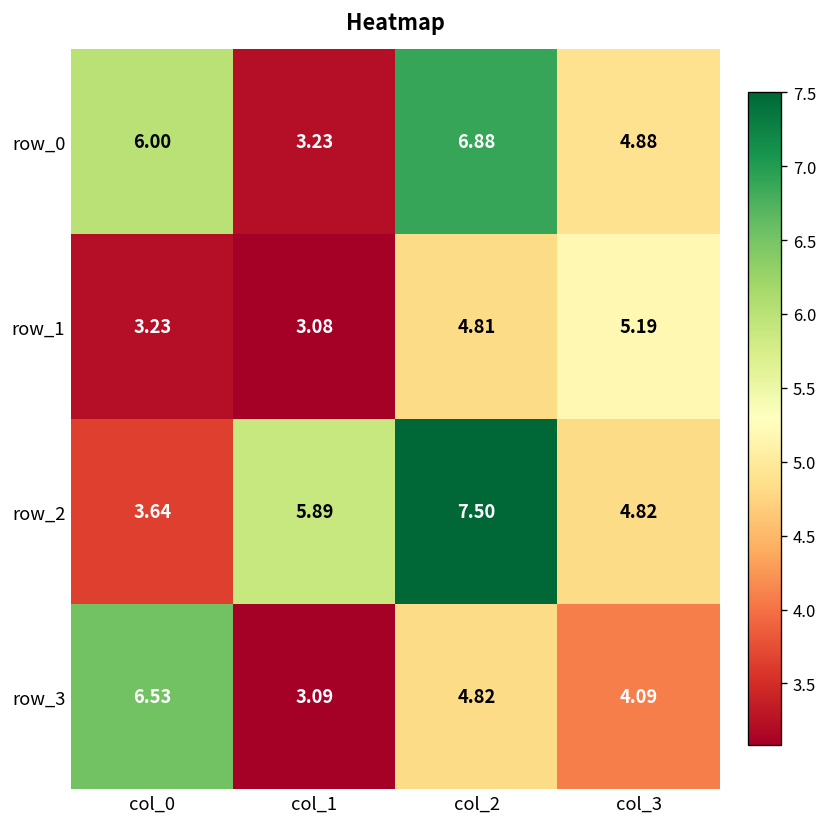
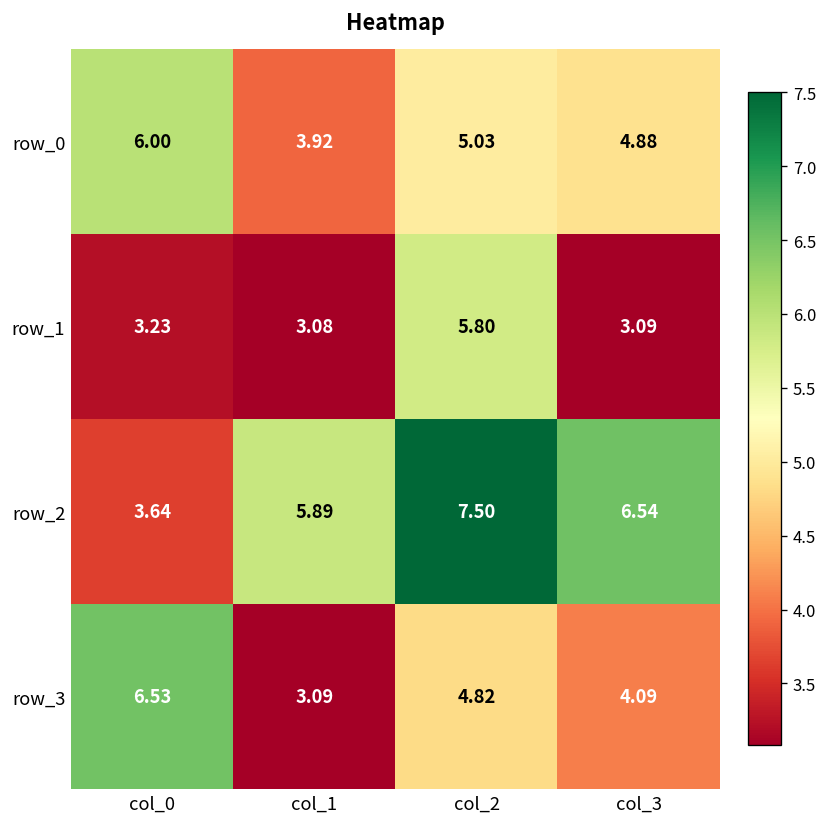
row_0, col_1: 3.23 -> 3.92
row_0, col_2: 6.88 -> 5.03
row_1, col_2: 4.81 -> 5.80
row_1, col_3: 5.19 -> 3.09
row_2, col_3: 4.82 -> 6.54
